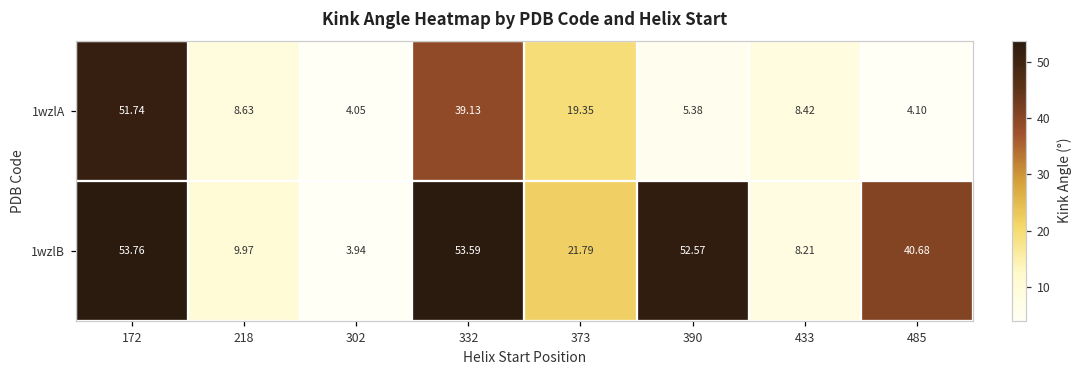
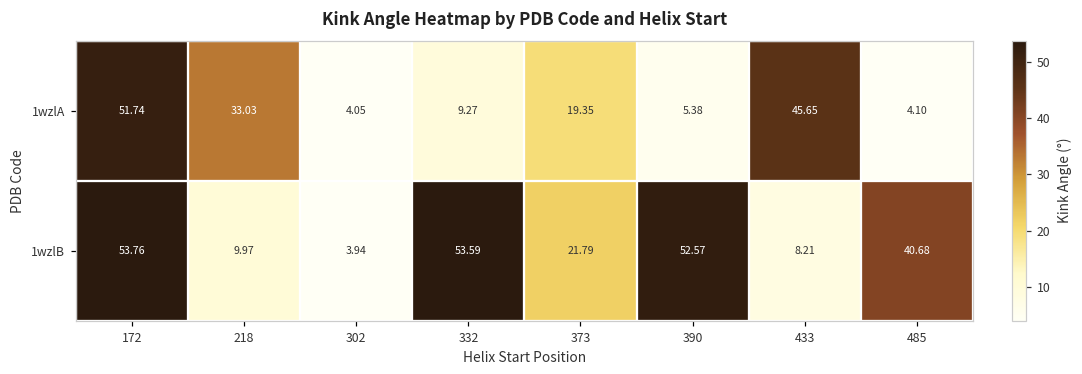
1wzlA, 218: 8.63 -> 33.03
1wzlA, 332: 39.13 -> 9.27
1wzlA, 433: 8.42 -> 45.65
